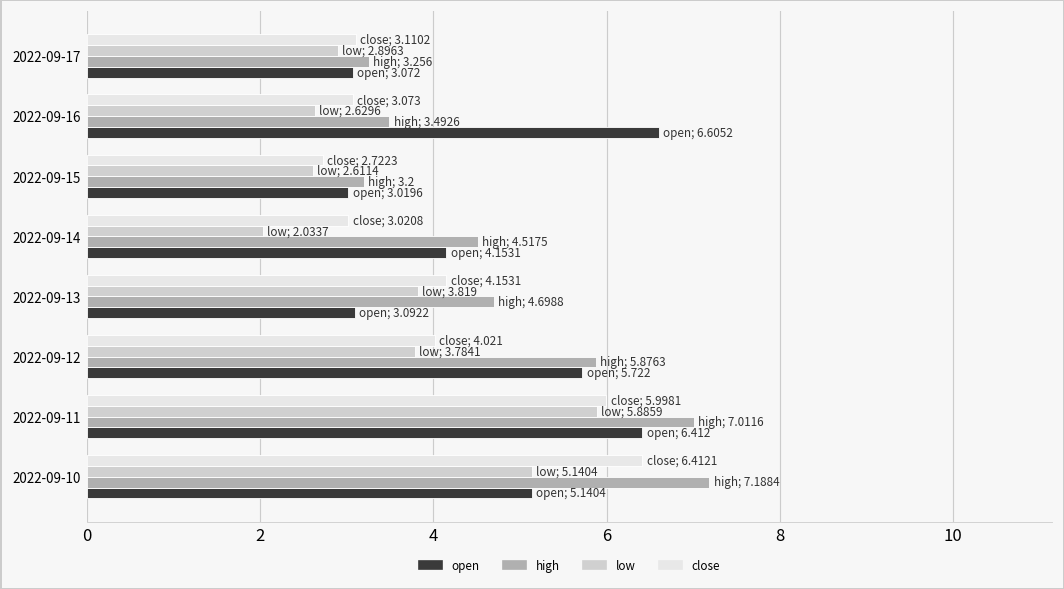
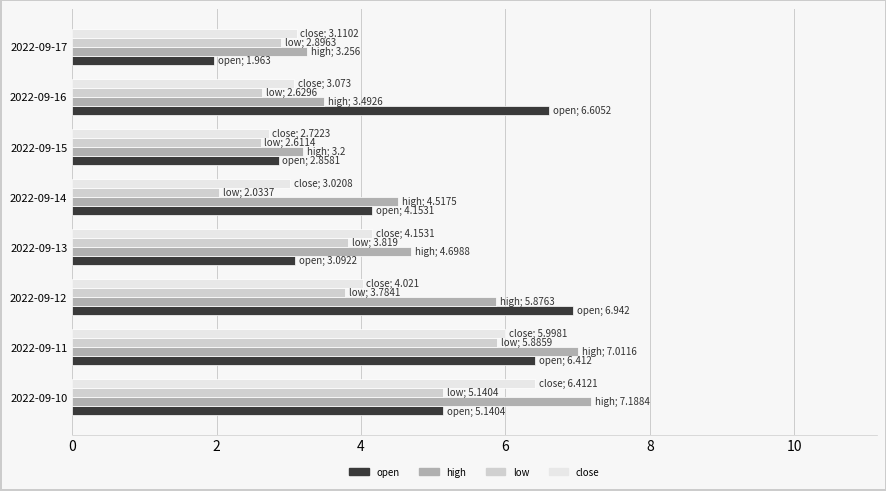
open, 2022-09-17: 3.072 -> 1.963
open, 2022-09-15: 3.0196 -> 2.8581
open, 2022-09-12: 5.722 -> 6.942
